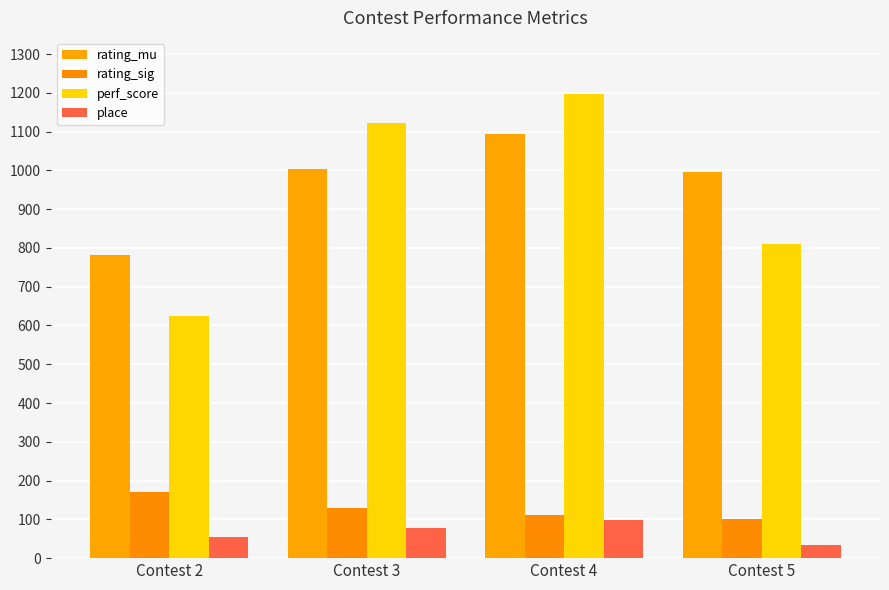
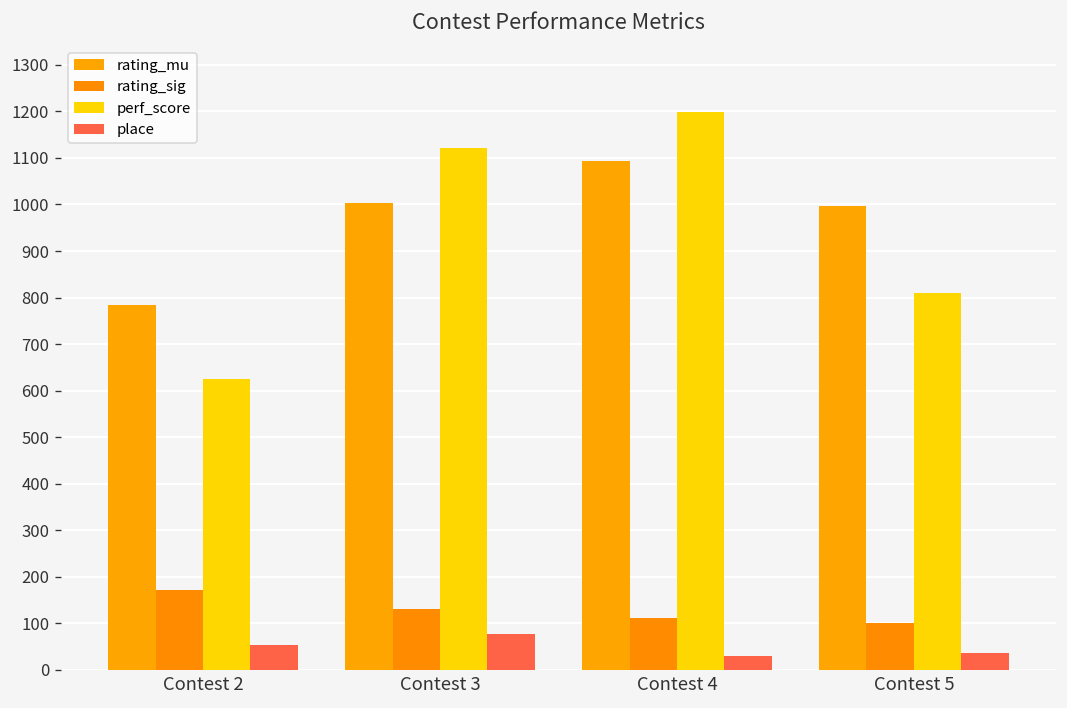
place, Contest 4: 100 -> 30
